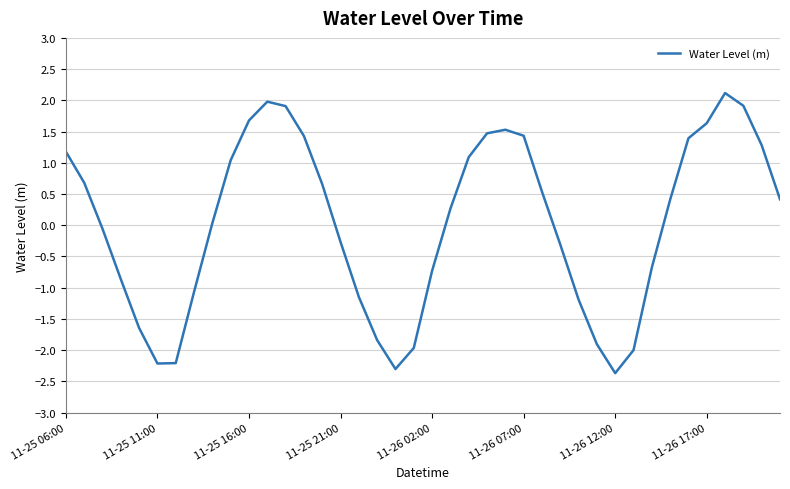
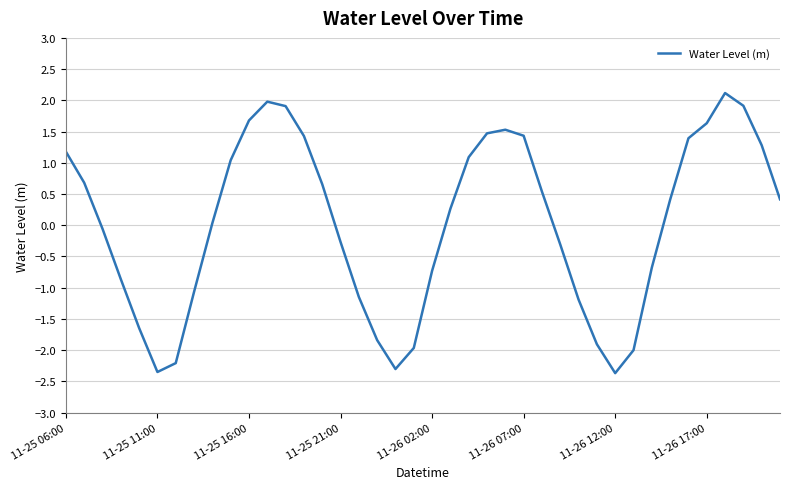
11-25 11:00: -2.2 -> -2.3
